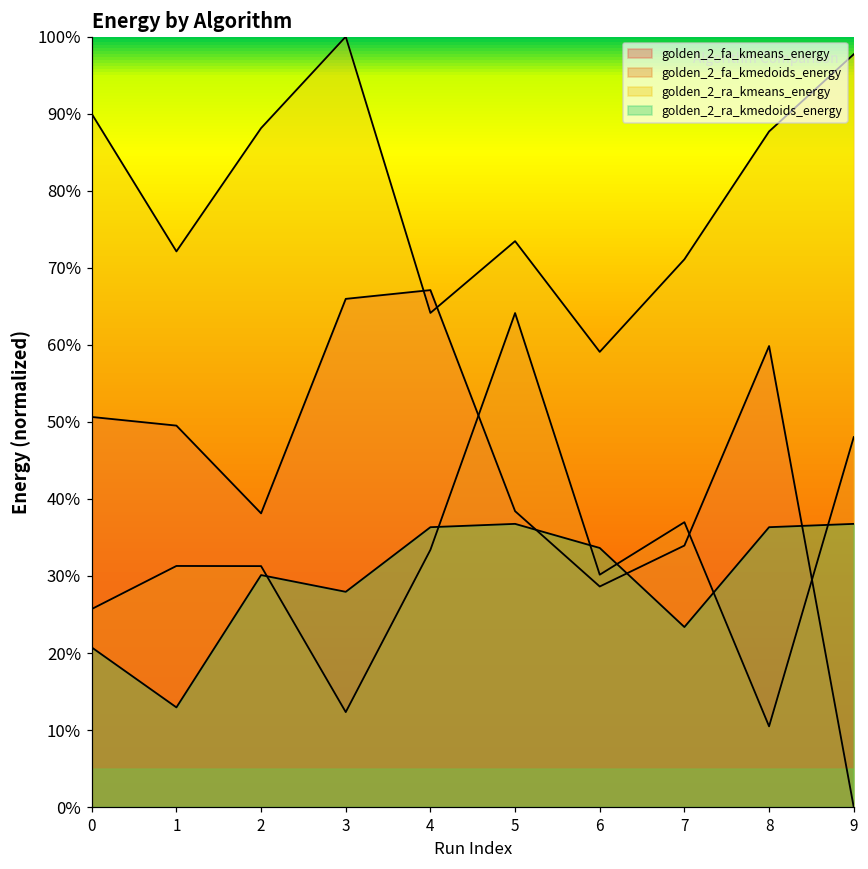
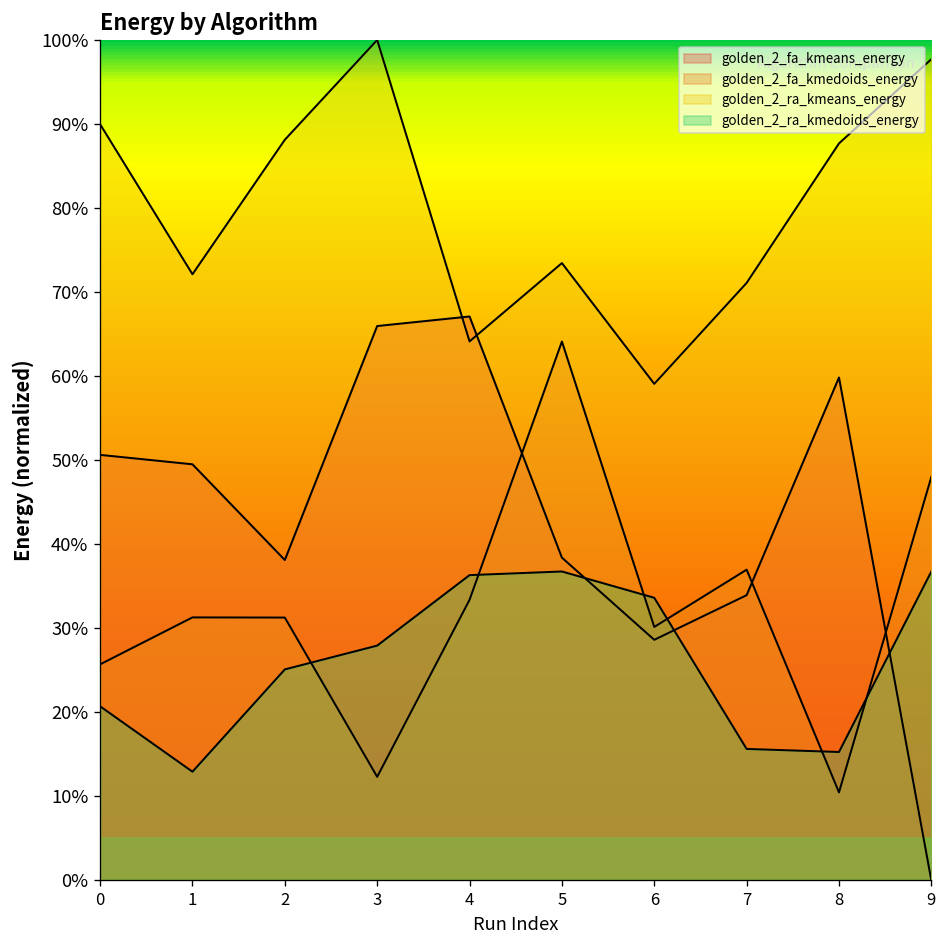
golden_2_ra_kmedoids_energy, 2: 30% -> 25%
golden_2_ra_kmedoids_energy, 7: 23% -> 16%
golden_2_ra_kmedoids_energy, 8: 36% -> 15%
